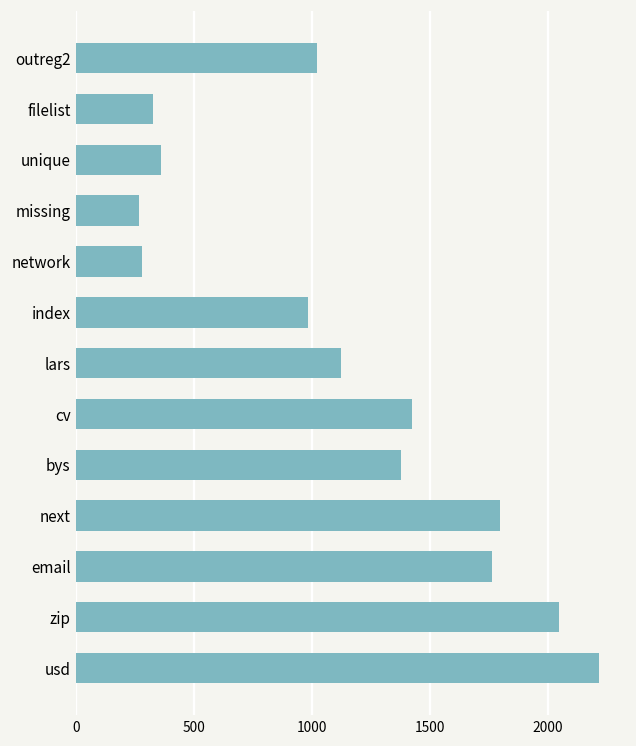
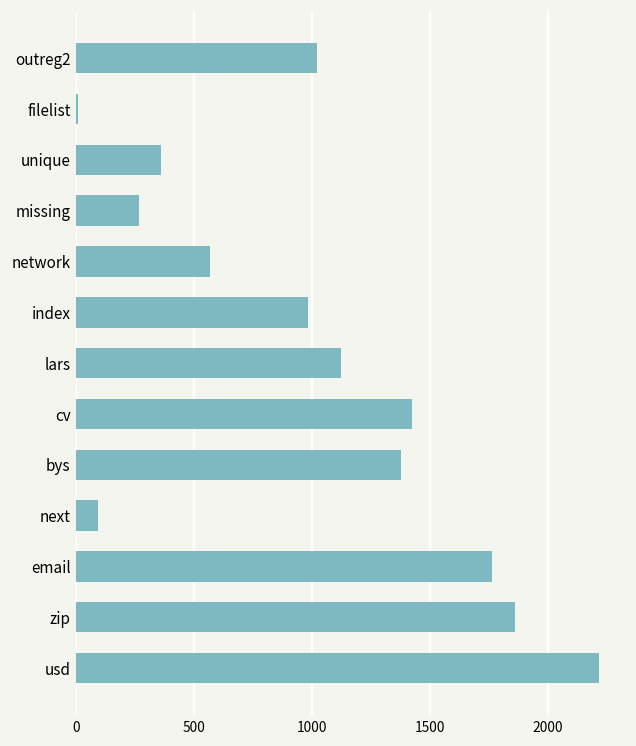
filelist: 330 -> 10
network: 280 -> 570
next: 1800 -> 100
zip: 2050 -> 1860
